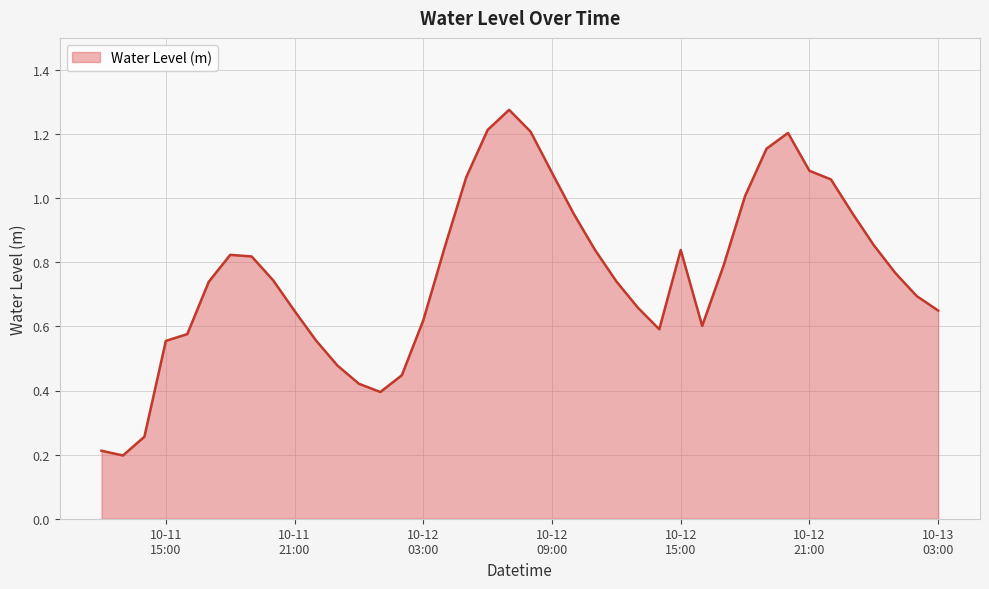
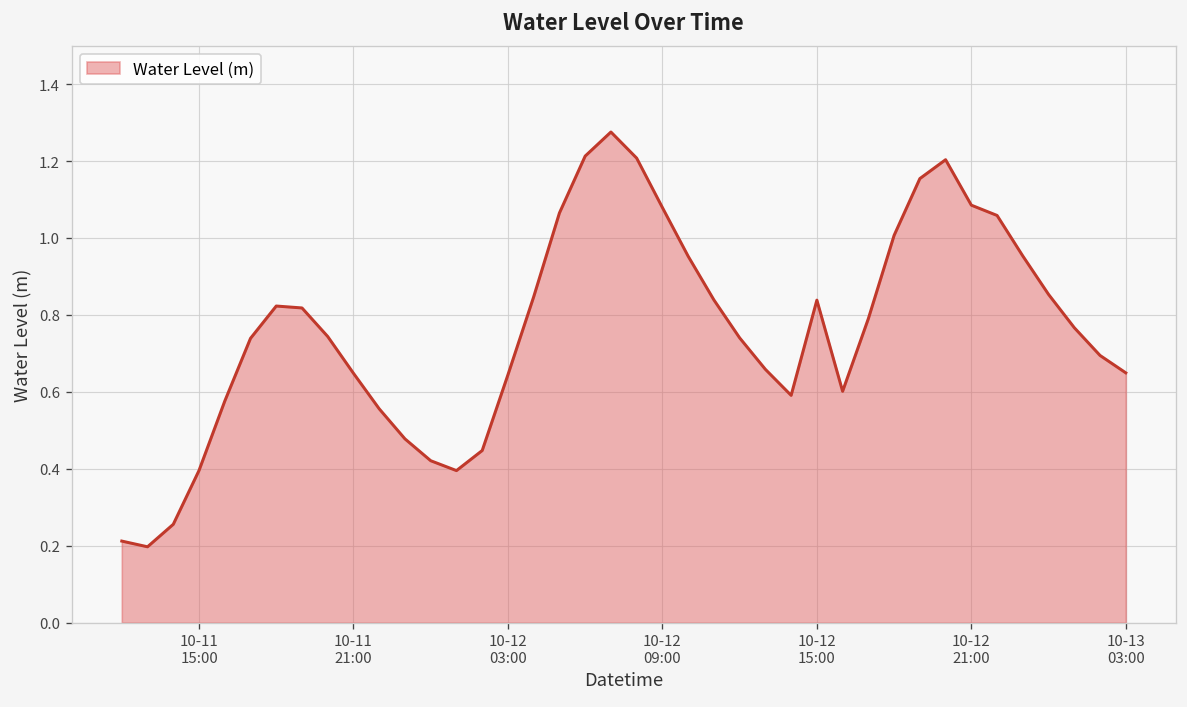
10-11 15:00: 0.55 -> 0.40
10-12 03:00: 0.62 -> 0.64
